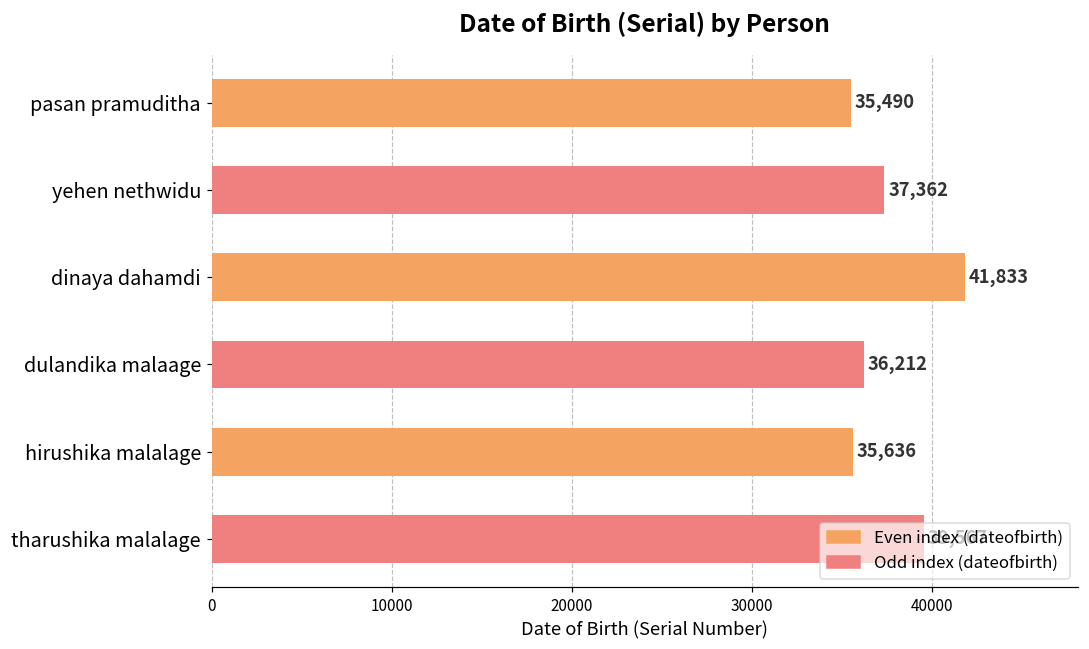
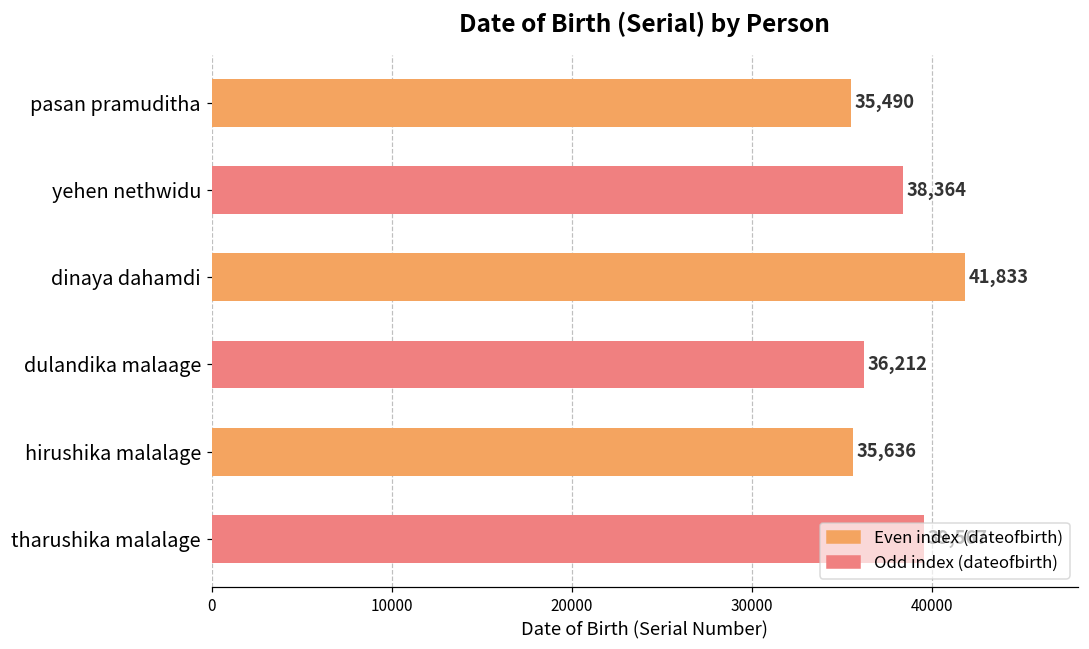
yehen nethwidu: 37,362 -> 38,364
